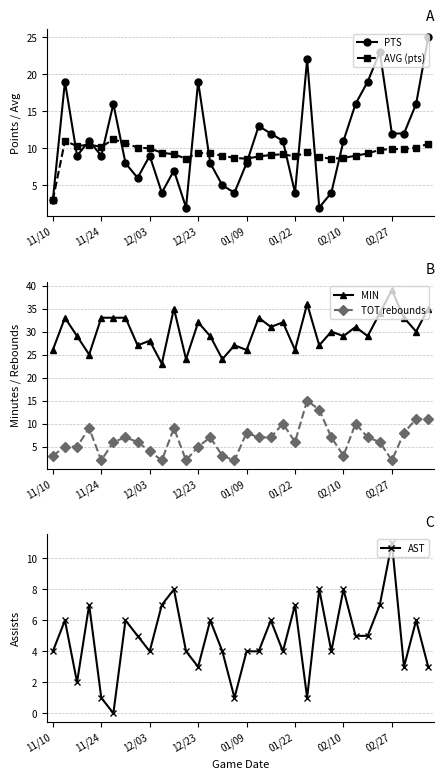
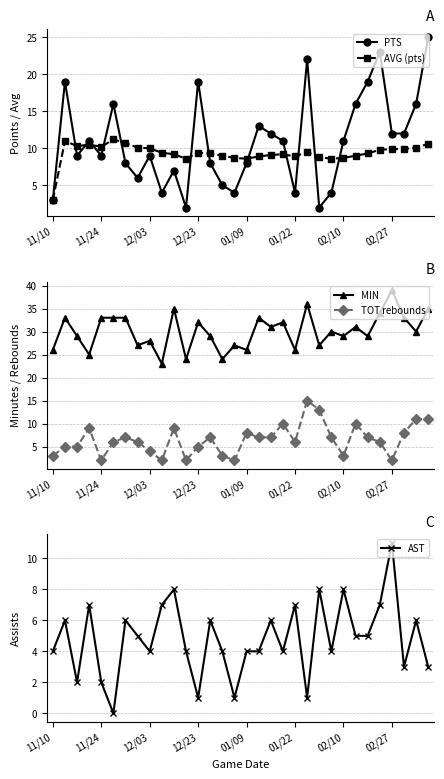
C, 11/24: 1 -> 2
C, 12/23: 3 -> 1
